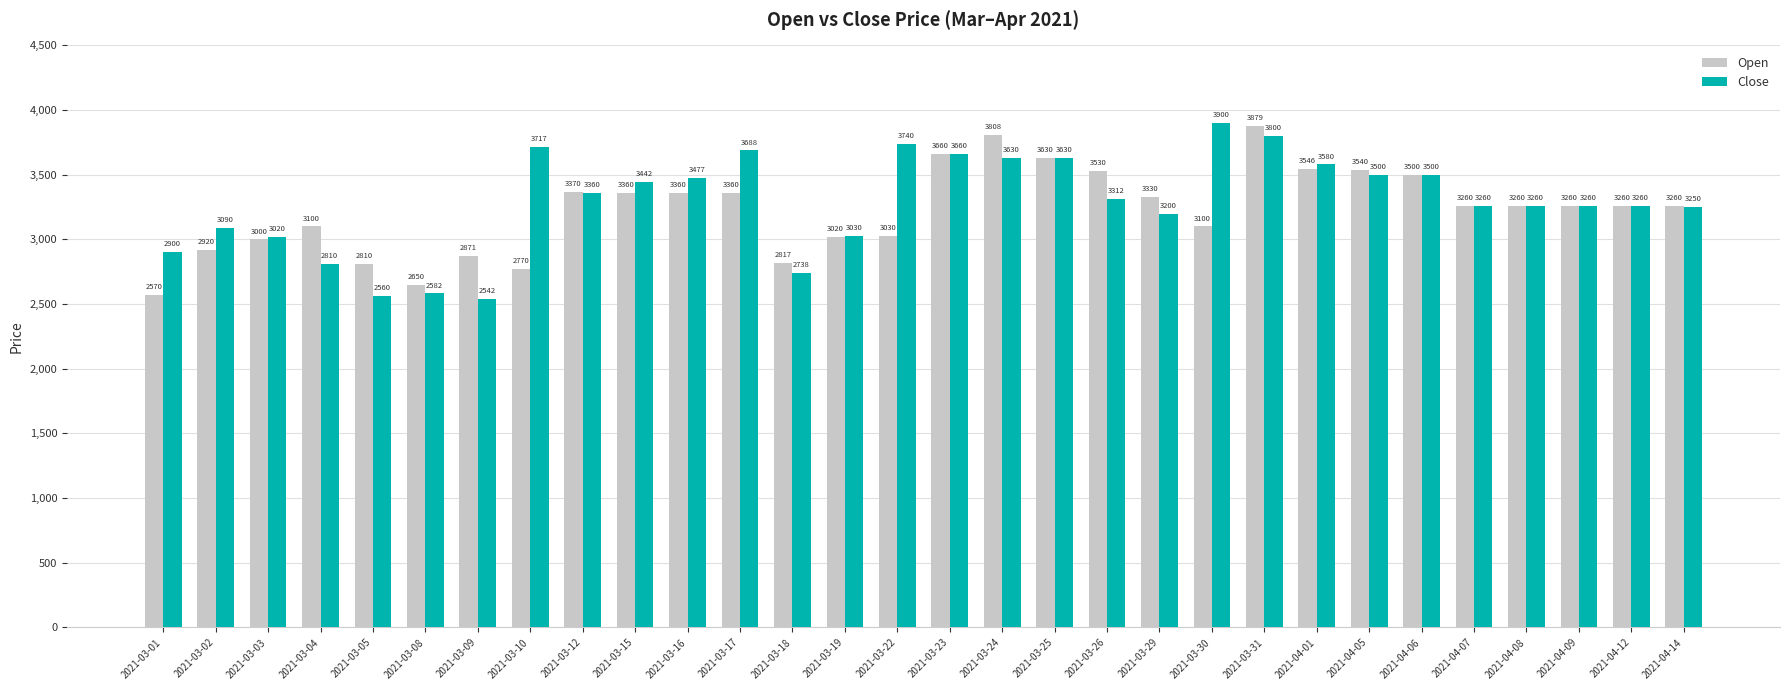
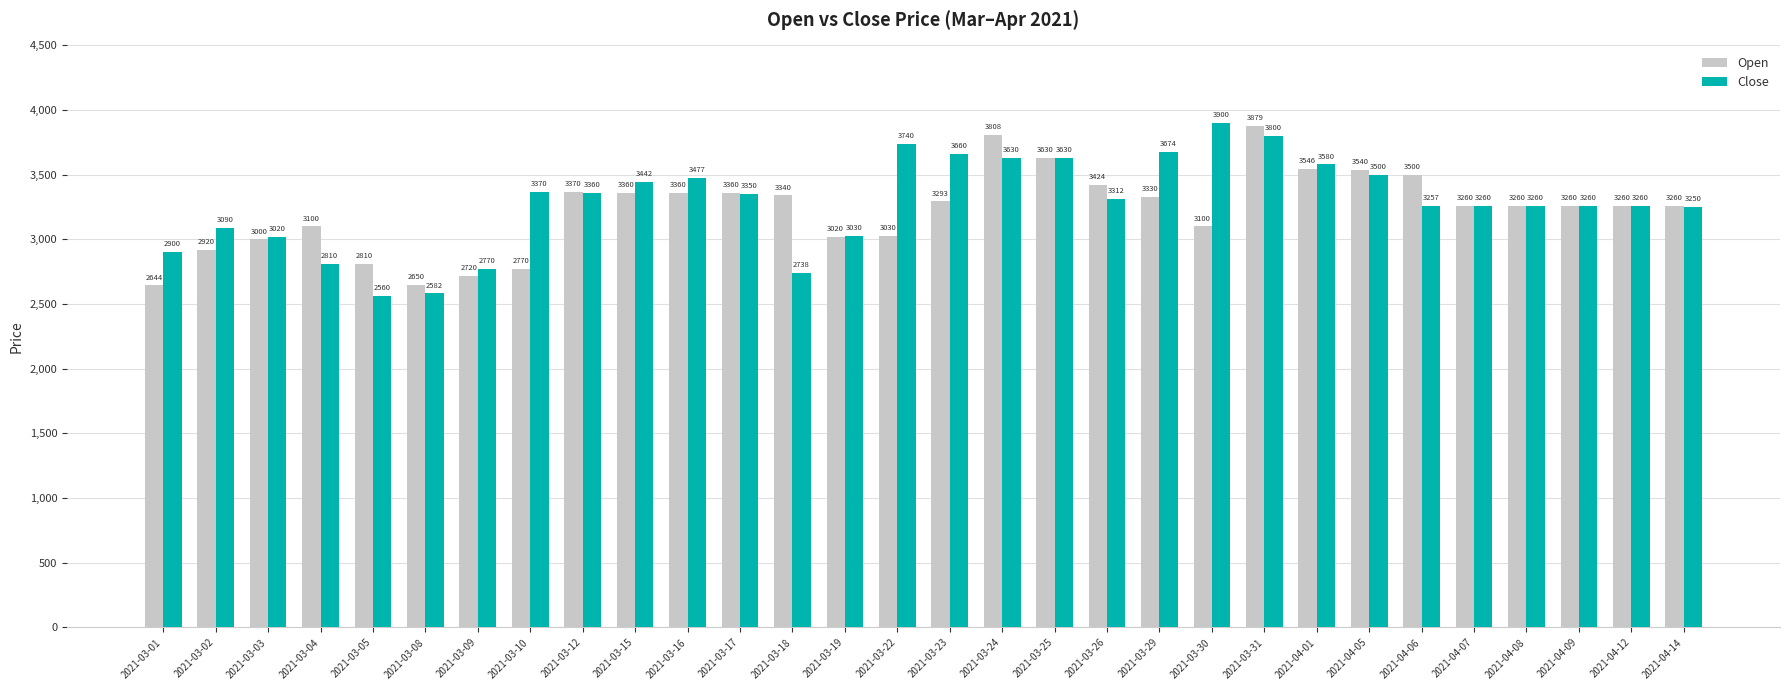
Open, 2021-03-01: 2570 -> 2644
Open, 2021-03-09: 2871 -> 2720
Close, 2021-03-09: 2542 -> 2770
Close, 2021-03-10: 3717 -> 3370
Close, 2021-03-17: 3688 -> 3350
Open, 2021-03-18: 2817 -> 3340
Open, 2021-03-23: 3660 -> 3293
Open, 2021-03-26: 3530 -> 3424
Close, 2021-03-29: 3200 -> 3674
Close, 2021-04-06: 3500 -> 3257
